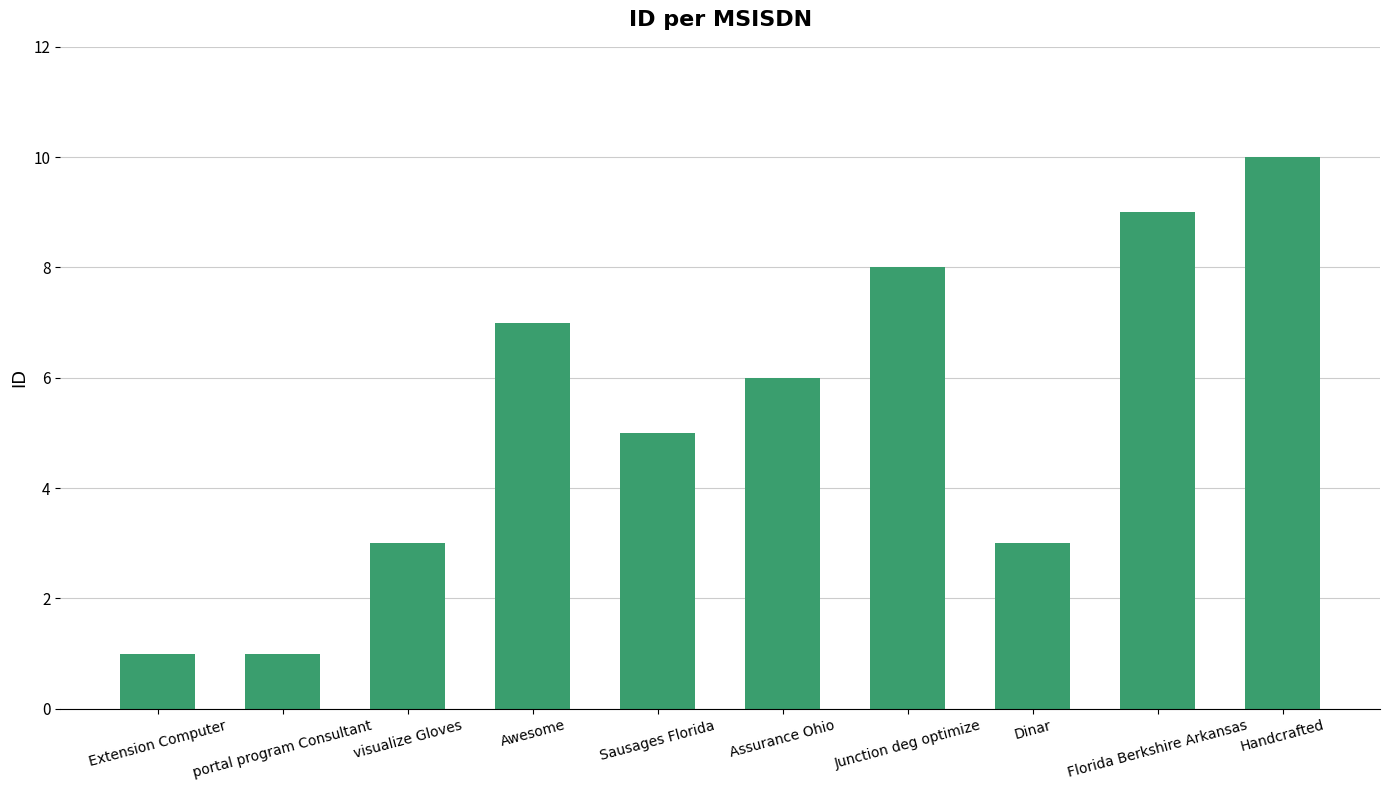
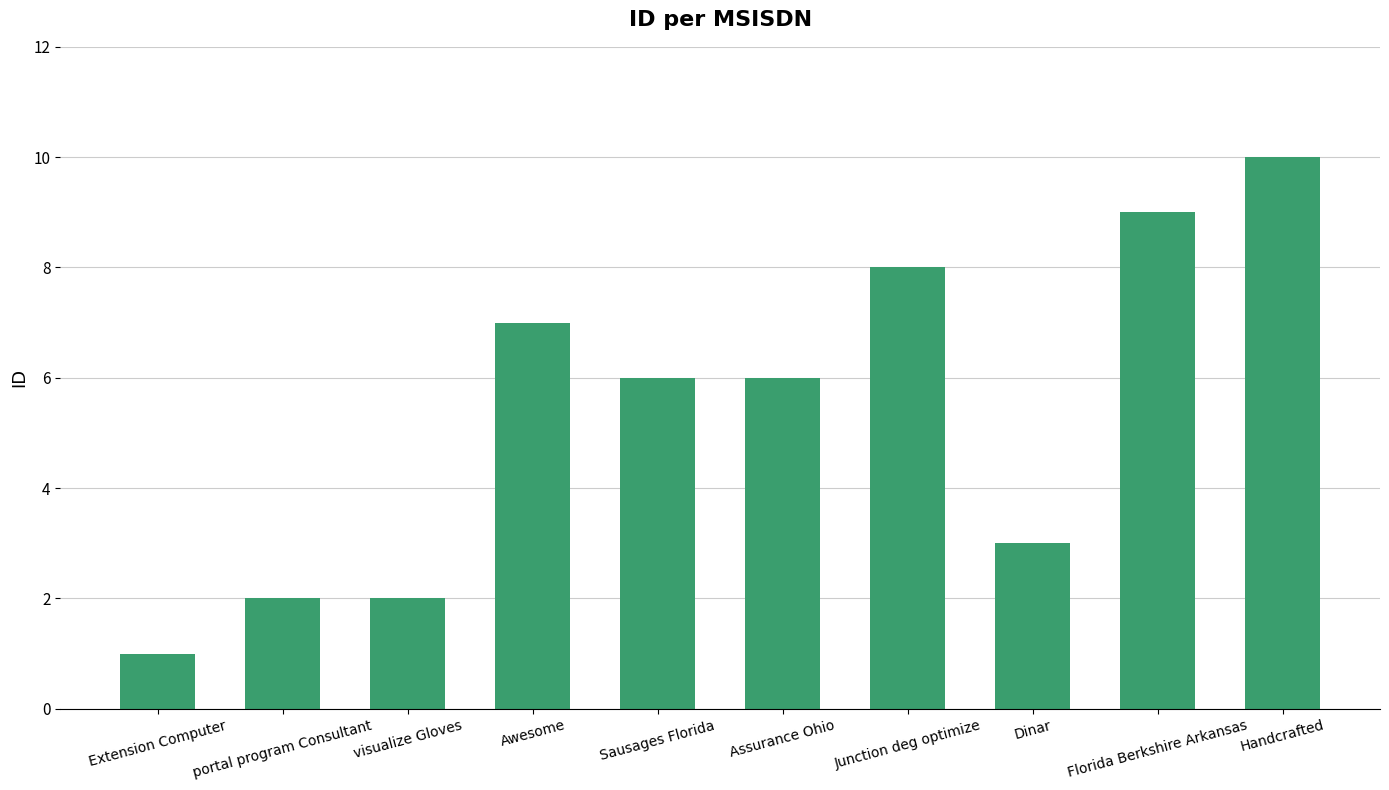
portal program Consultant: 1 -> 2
visualize Gloves: 3 -> 2
Sausages Florida: 5 -> 6
